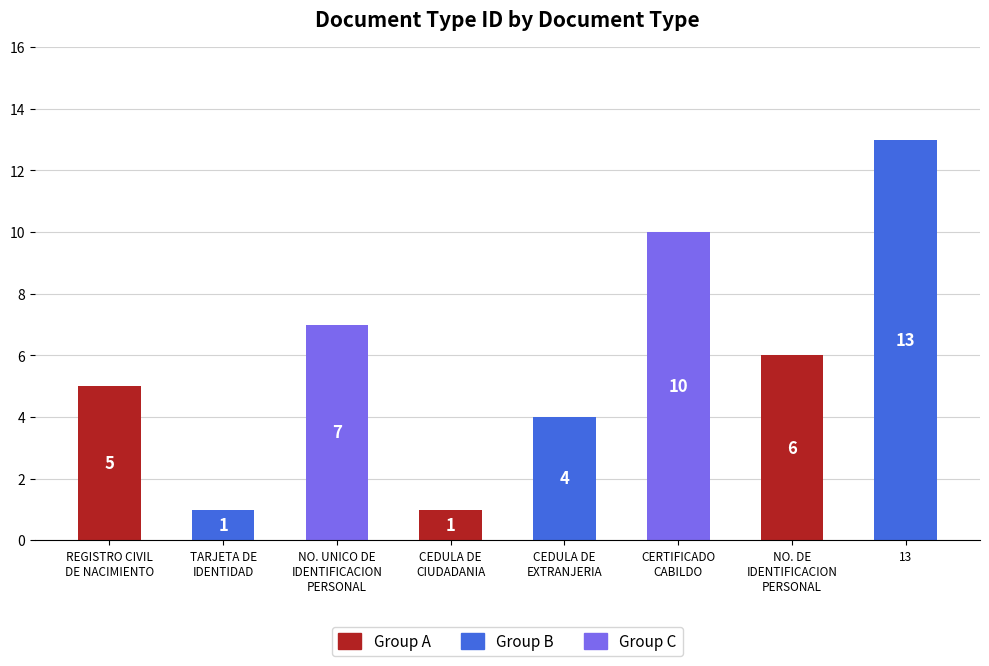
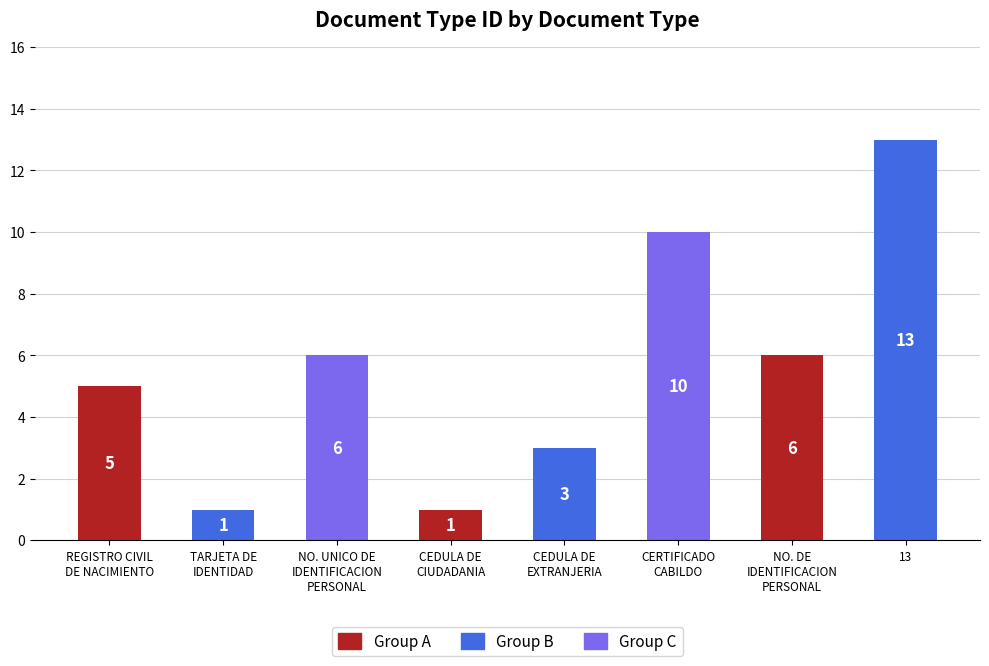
NO. UNICO DE IDENTIFICACION PERSONAL: 7 -> 6
CEDULA DE EXTRANJERIA: 4 -> 3
